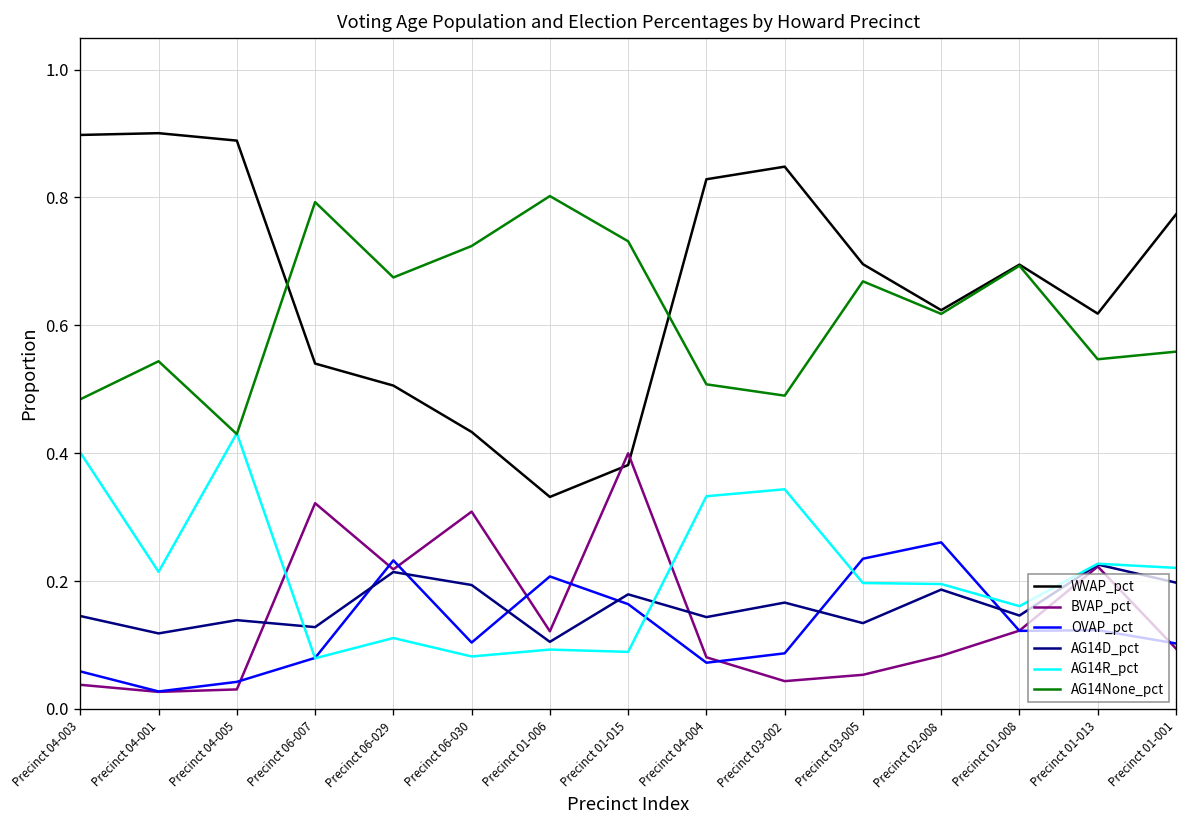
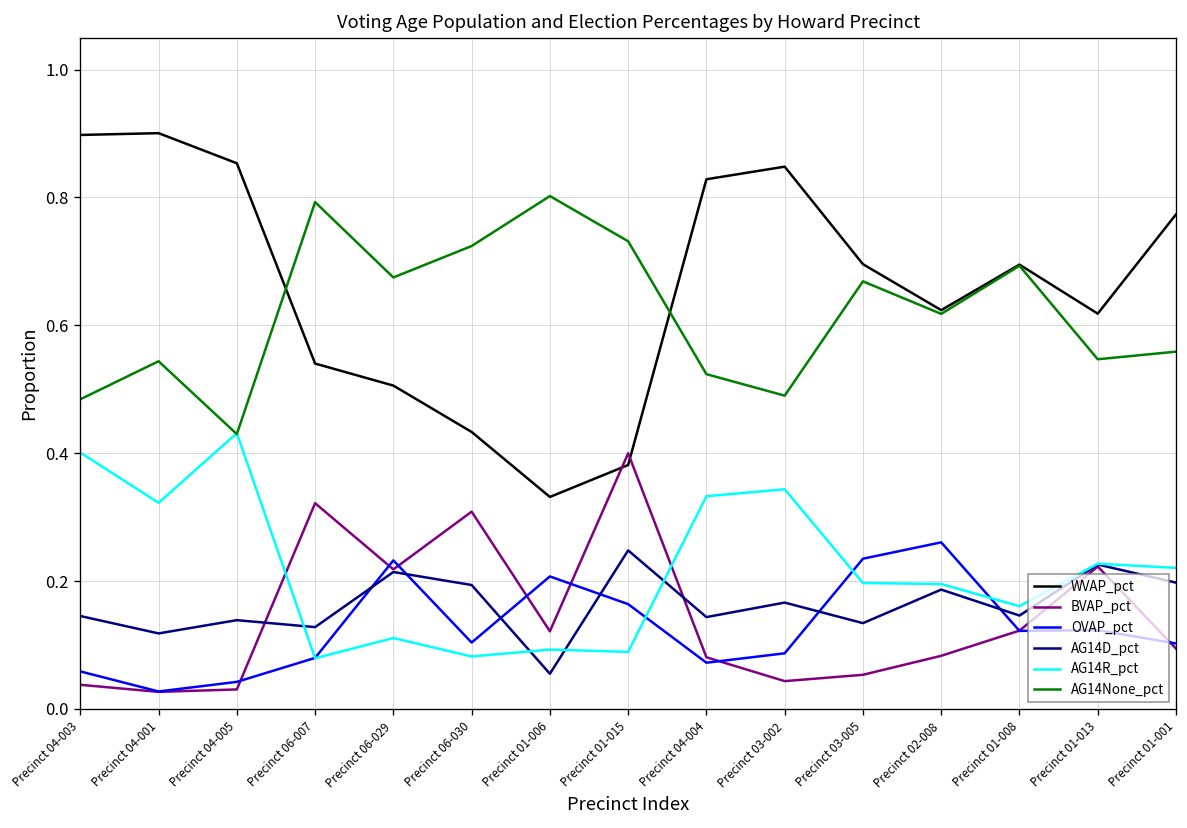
AG14R_pct, Precinct 04-001: 0.21 -> 0.32
WVAP_pct, Precinct 04-005: 0.89 -> 0.85
AG14D_pct, Precinct 01-006: 0.10 -> 0.06
AG14D_pct, Precinct 01-015: 0.18 -> 0.25
AG14None_pct, Precinct 04-004: 0.51 -> 0.52
